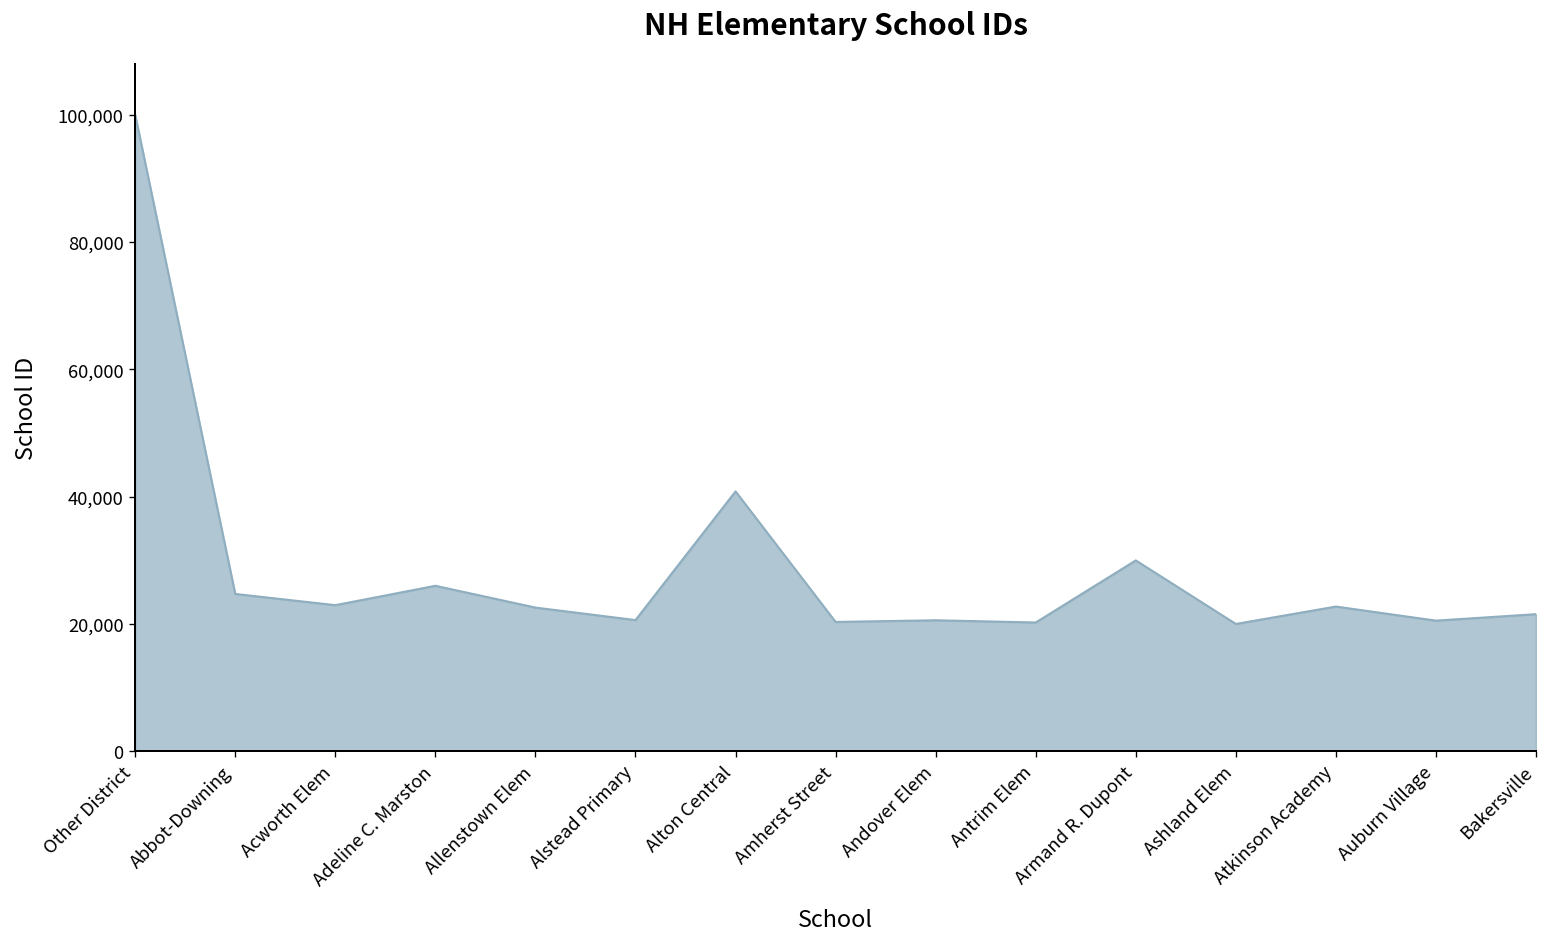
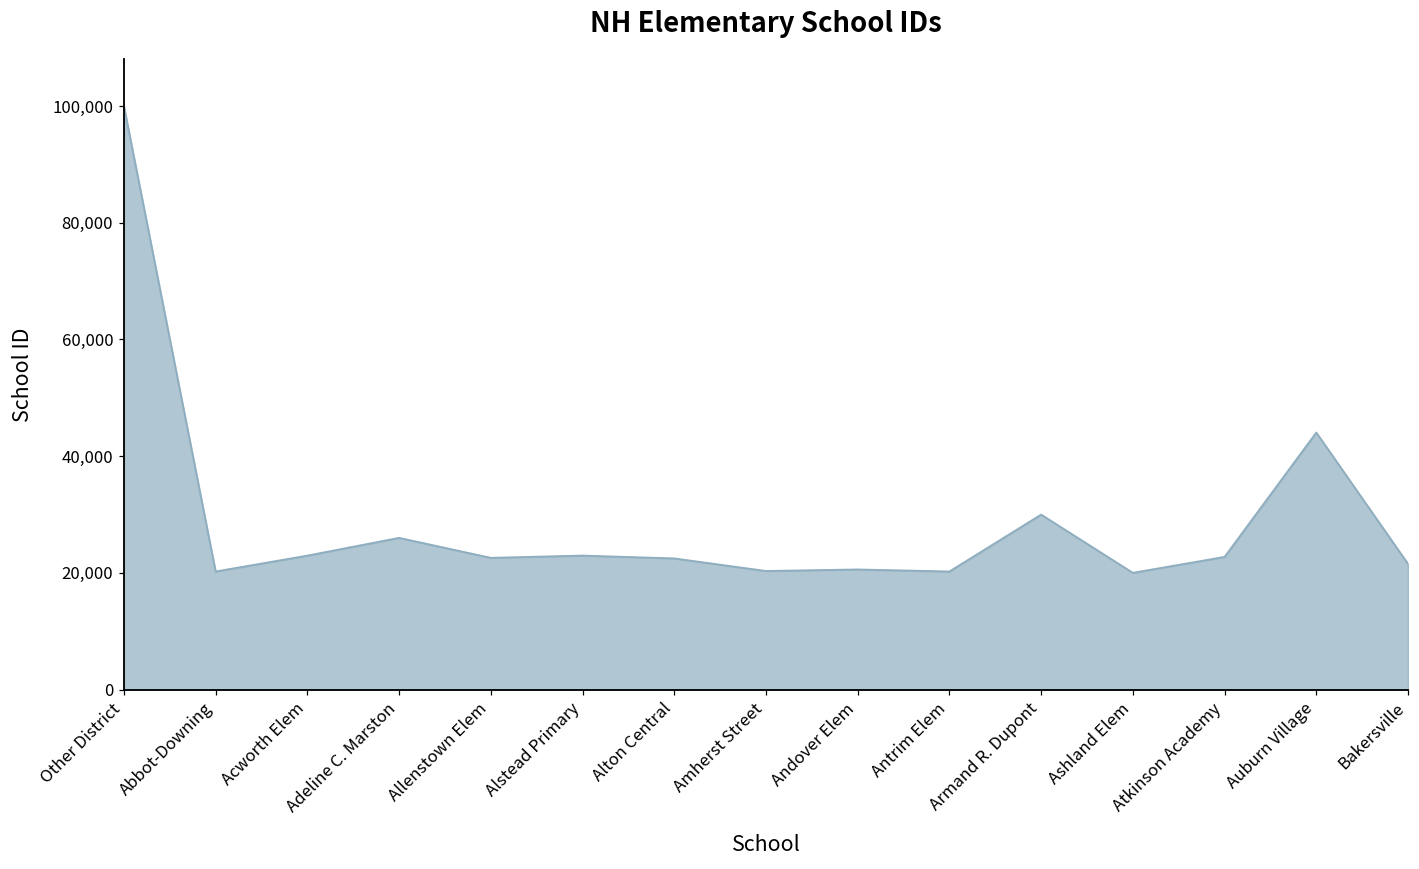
Abbot-Downing: 25,000 -> 20,000
Alstead Primary: 21,000 -> 23,000
Alton Central: 41,000 -> 22,000
Auburn Village: 21,000 -> 44,000
